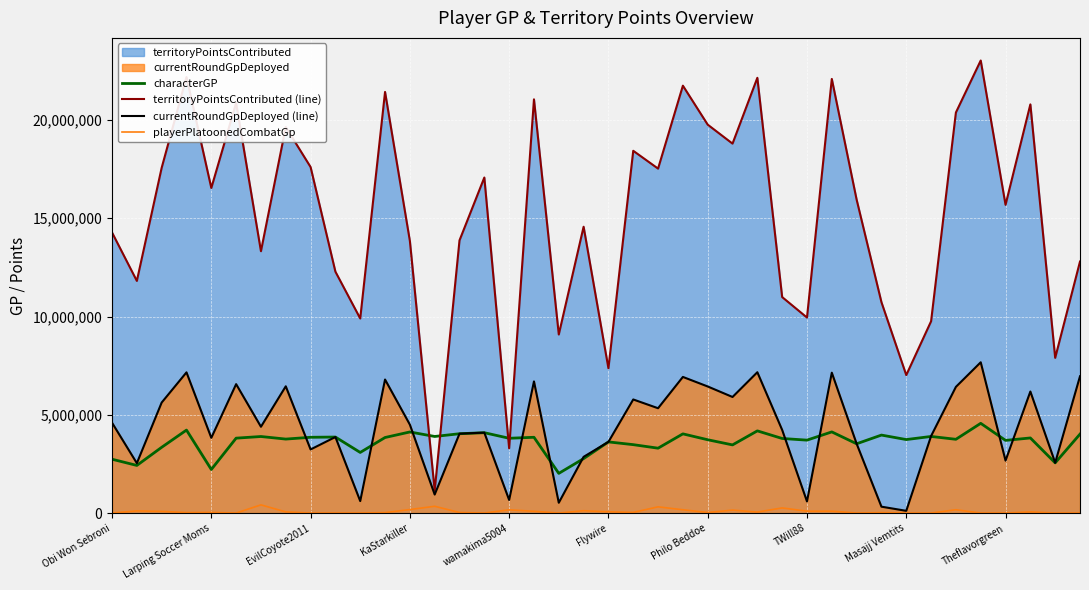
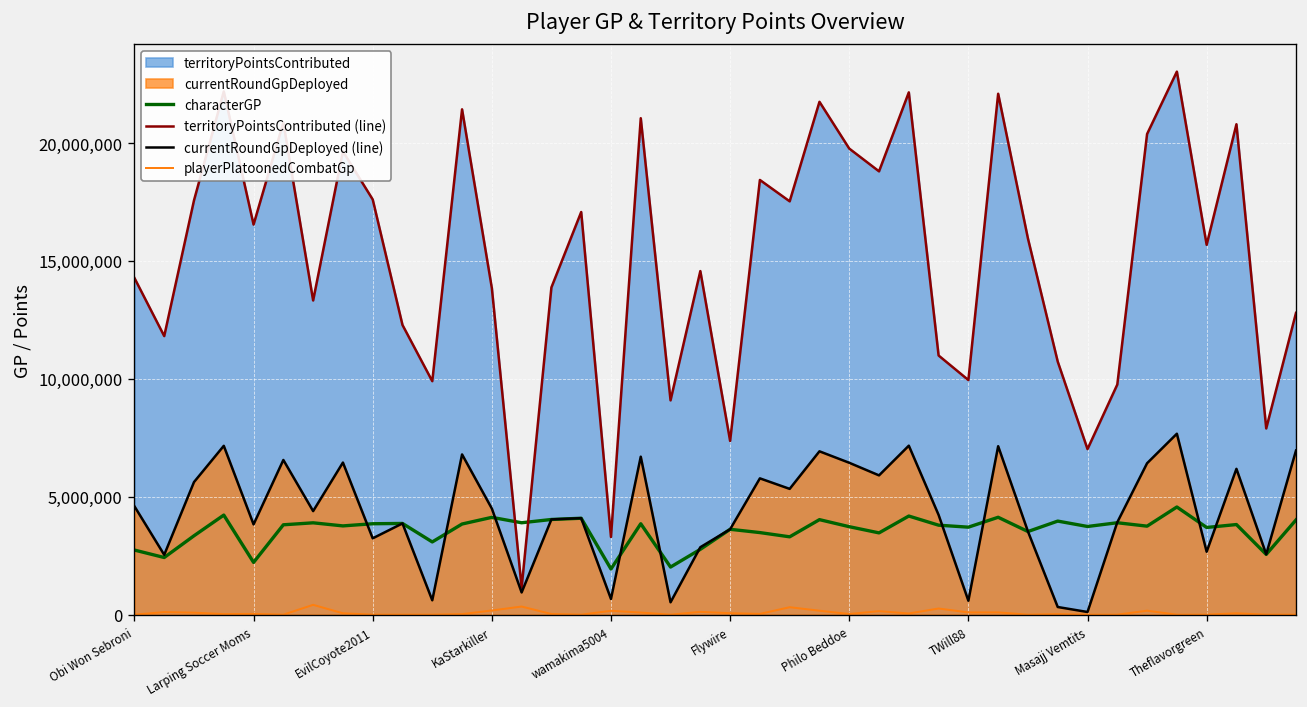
characterGP, wamakima5004: 3,800,000 -> 1,900,000
